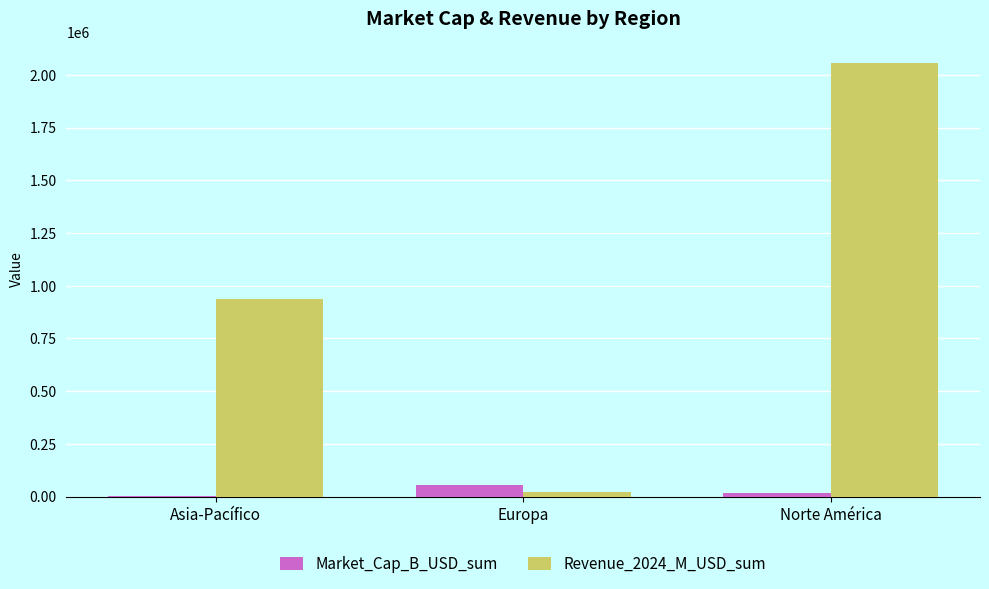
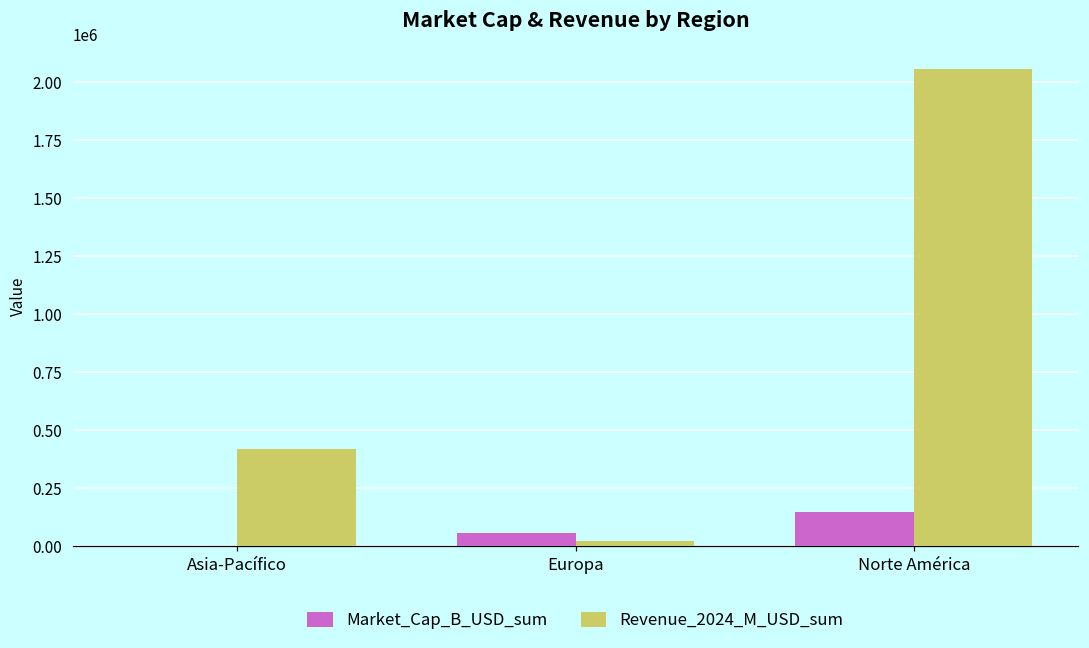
Revenue_2024_M_USD_sum, Asia-Pacífico: 940000 -> 420000
Market_Cap_B_USD_sum, Norte América: 20000 -> 150000
